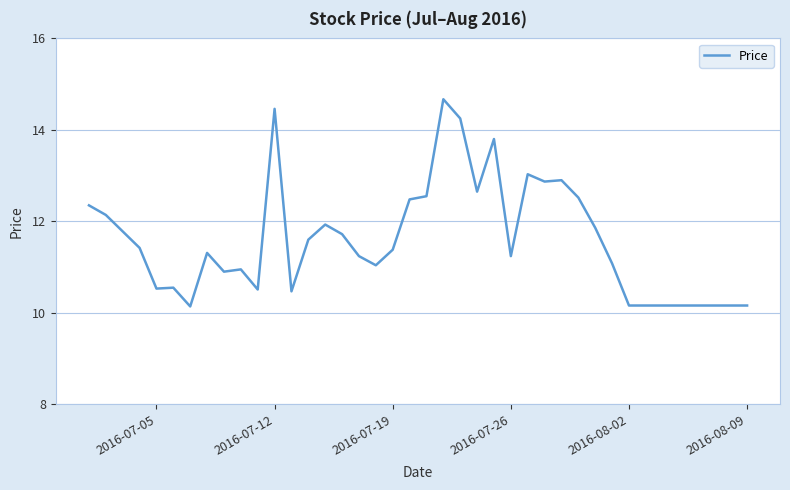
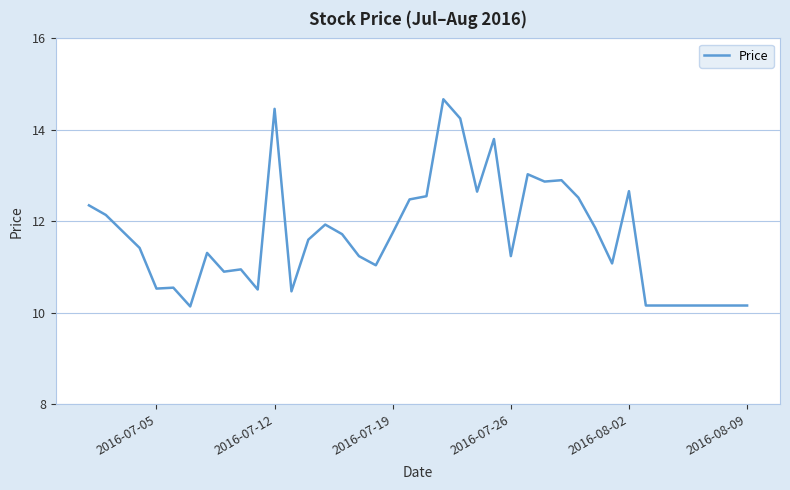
2016-07-19: 11.4 -> 11.8
2016-08-02: 10.2 -> 12.7
